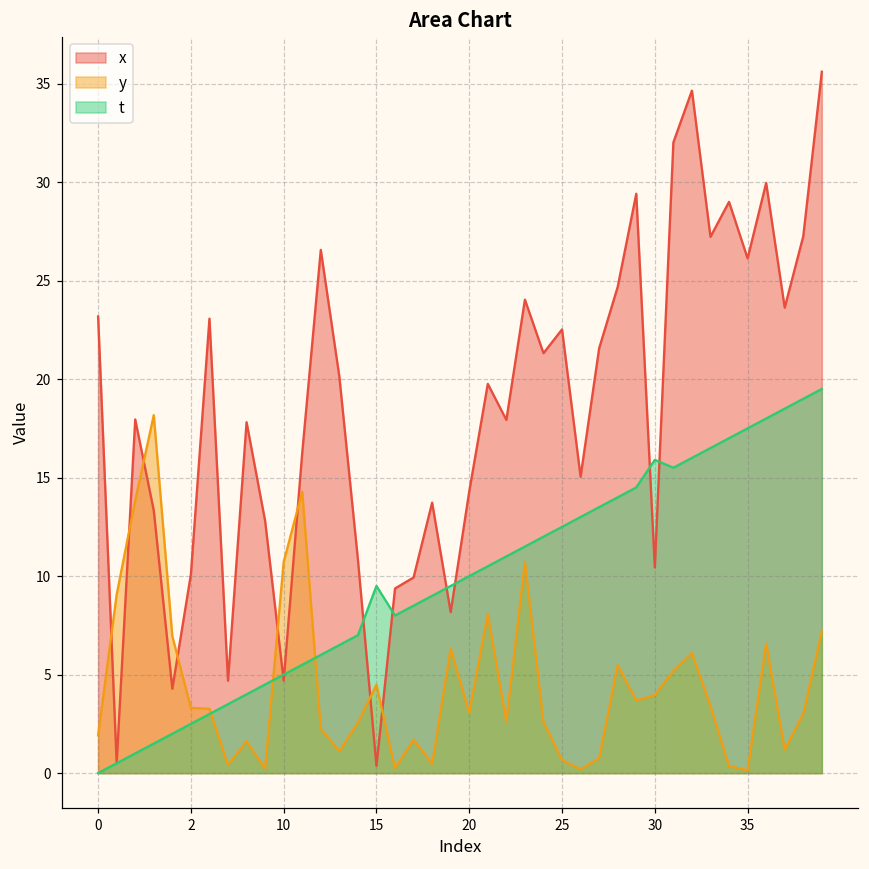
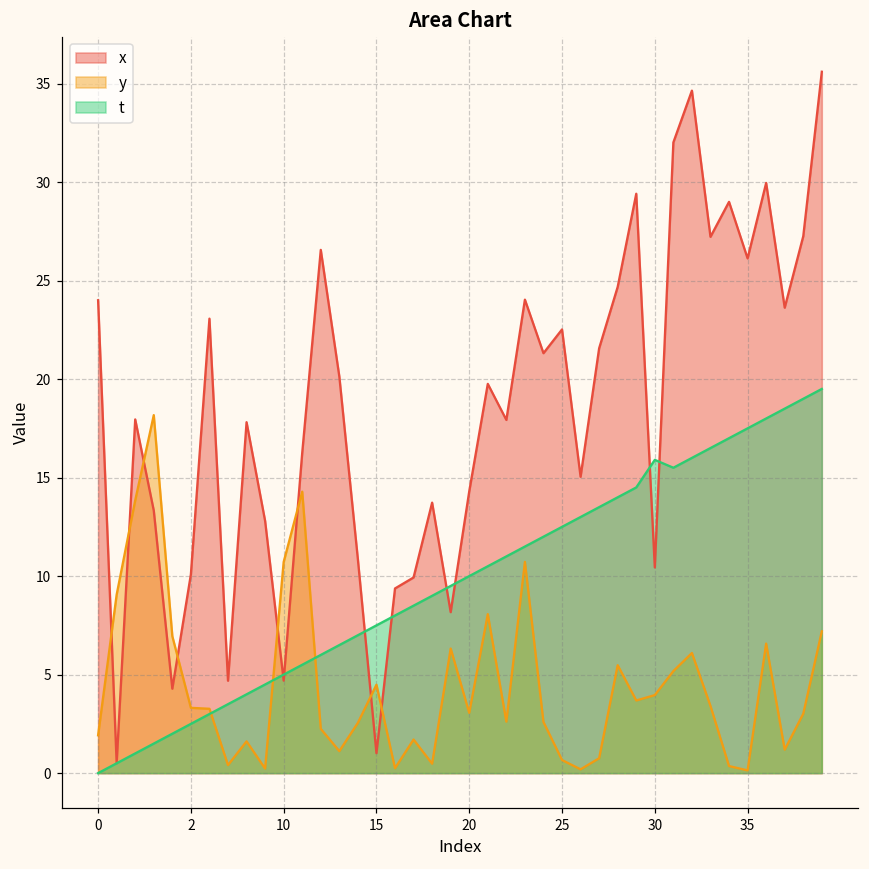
x, 0: 23.2 -> 24.0
x, 15: 0.4 -> 1.0
t, 15: 9.5 -> 7.5
